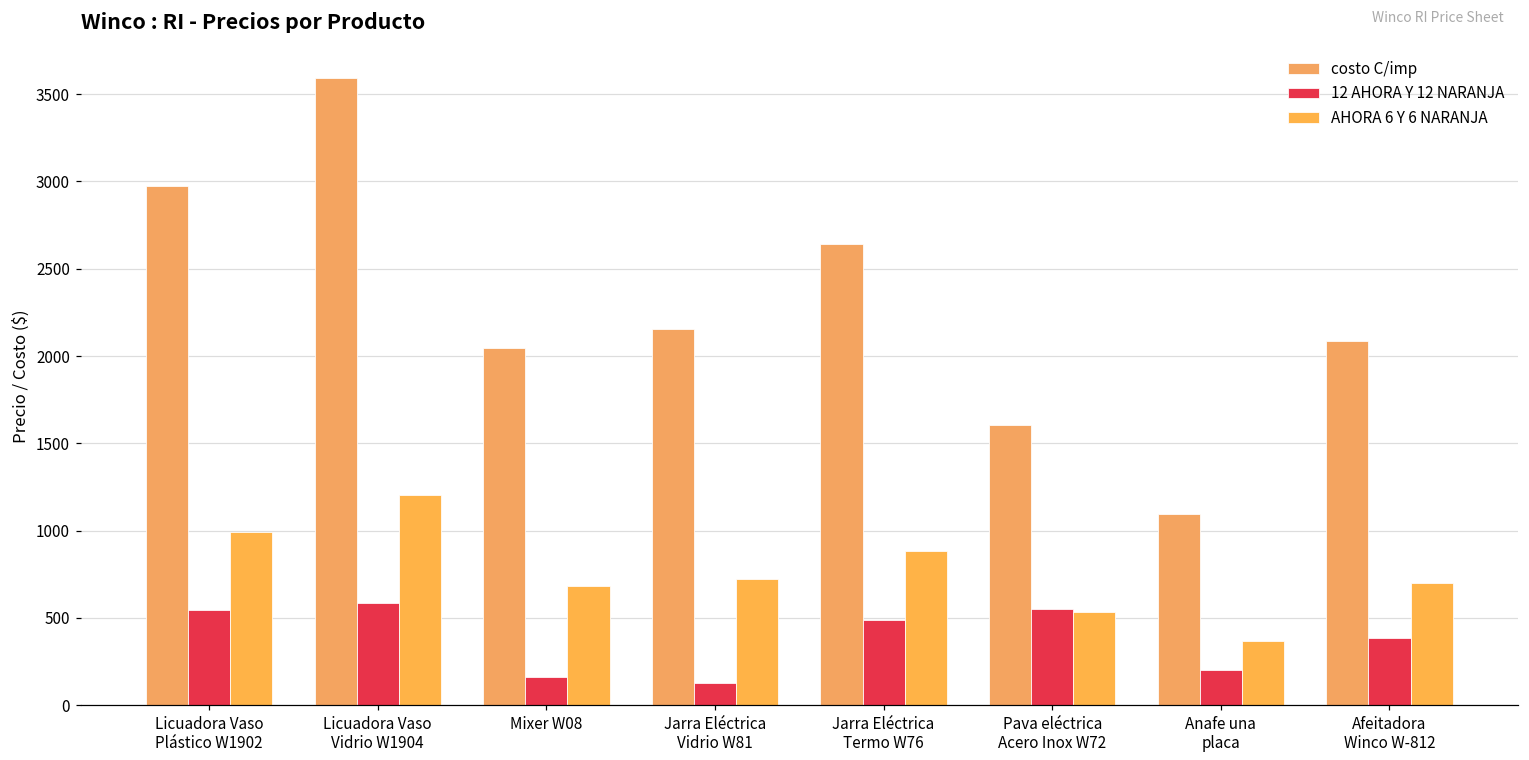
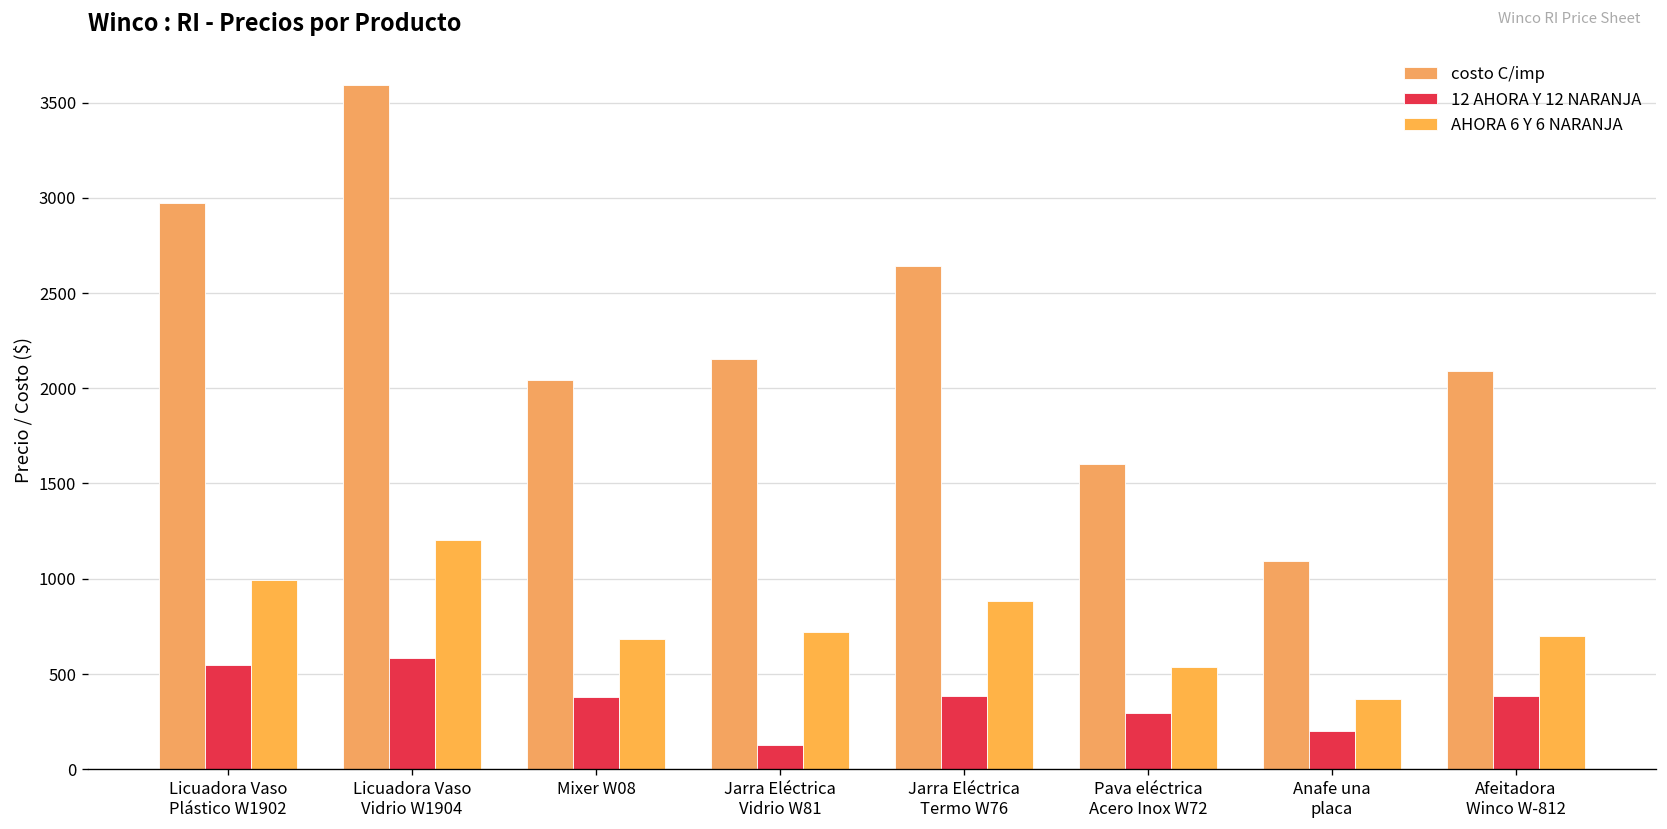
12 AHORA Y 12 NARANJA, Mixer W08: 160 -> 380
12 AHORA Y 12 NARANJA, Jarra Eléctrica Termo W76: 490 -> 380
12 AHORA Y 12 NARANJA, Pava eléctrica Acero Inox W72: 550 -> 300
